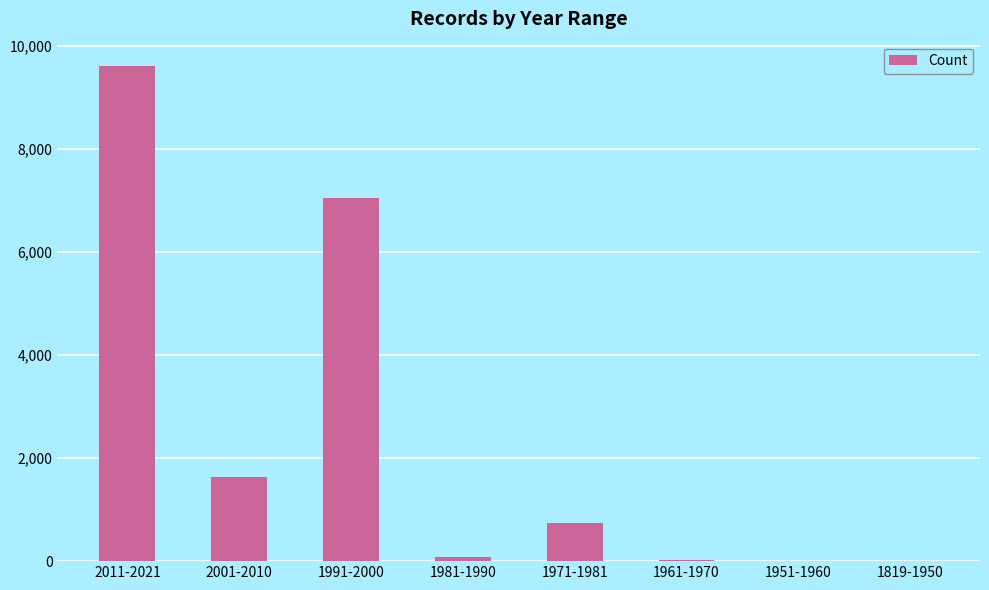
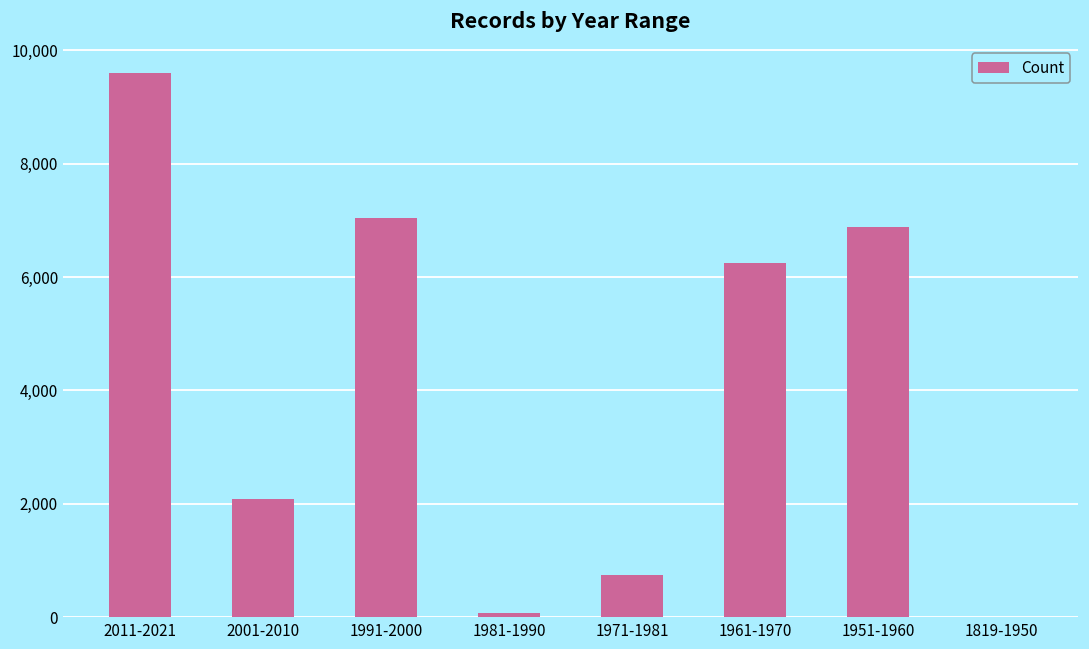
2001-2010: 1,600 -> 2,100
1961-1970: 0 -> 6,300
1951-1960: 0 -> 6,900
